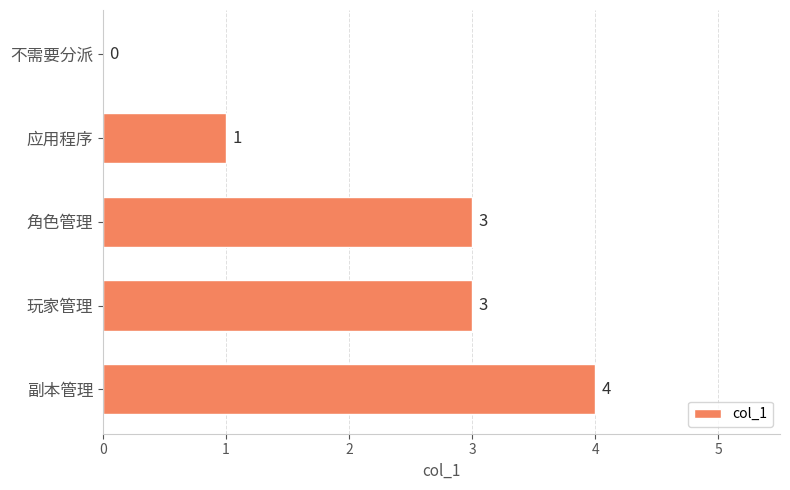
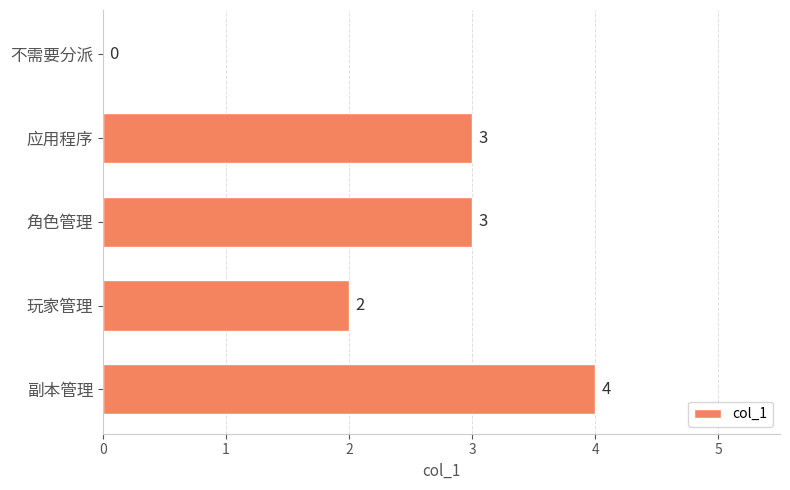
应用程序: 1 -> 3
玩家管理: 3 -> 2
